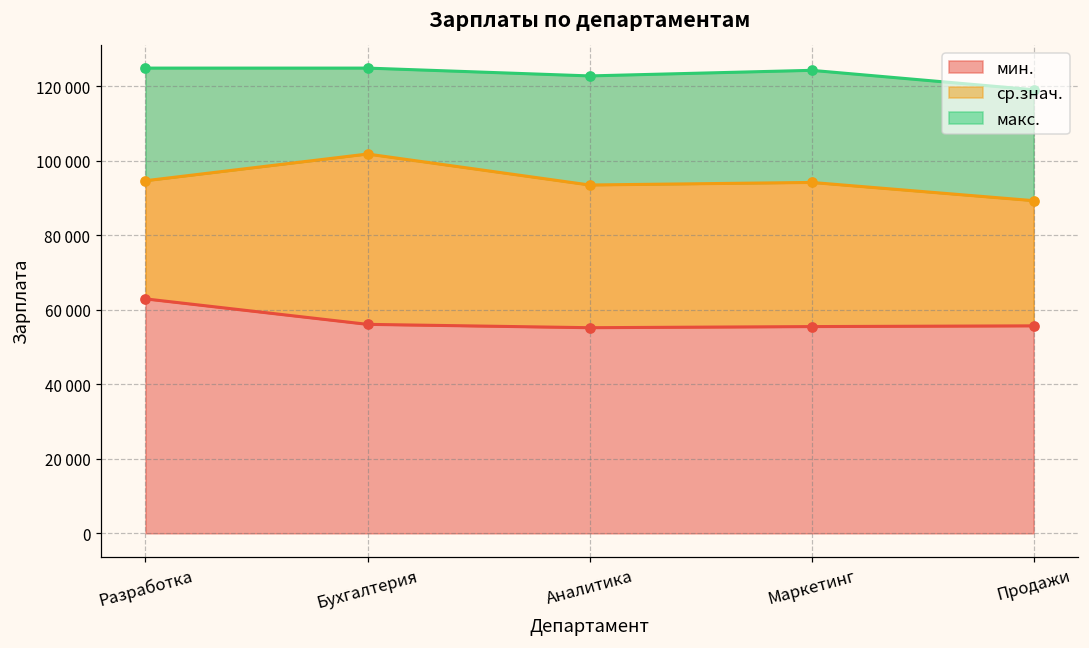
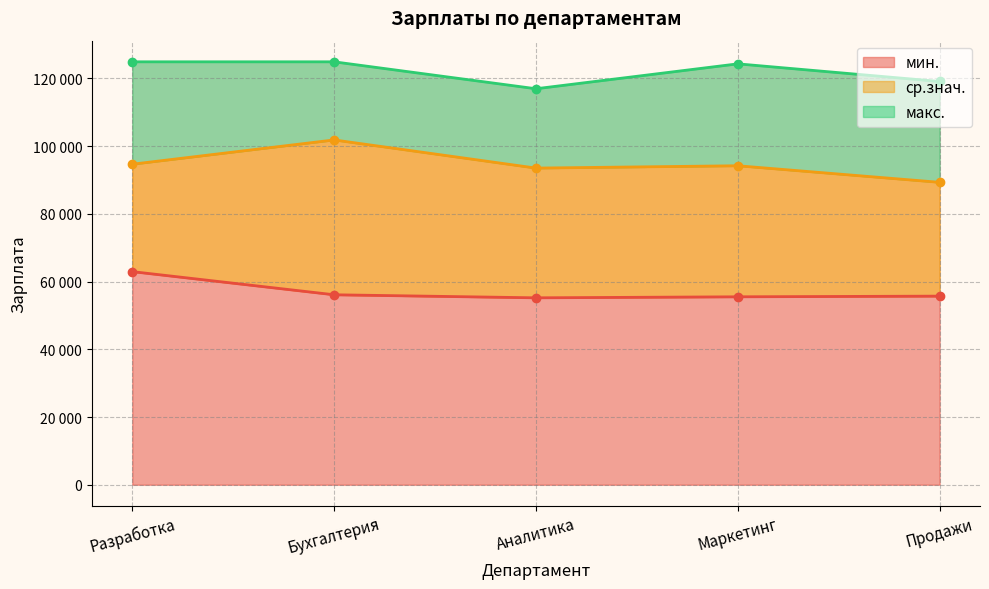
макс., Аналитика: 123000 -> 117000
